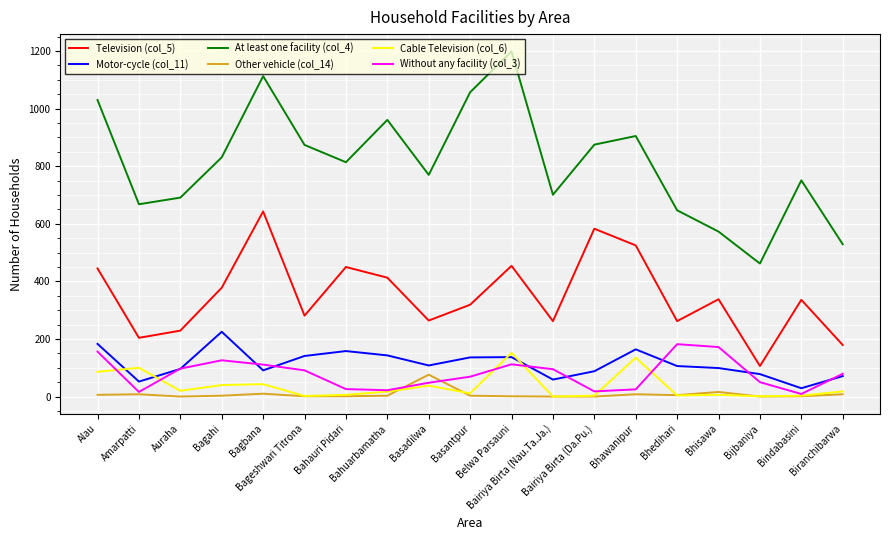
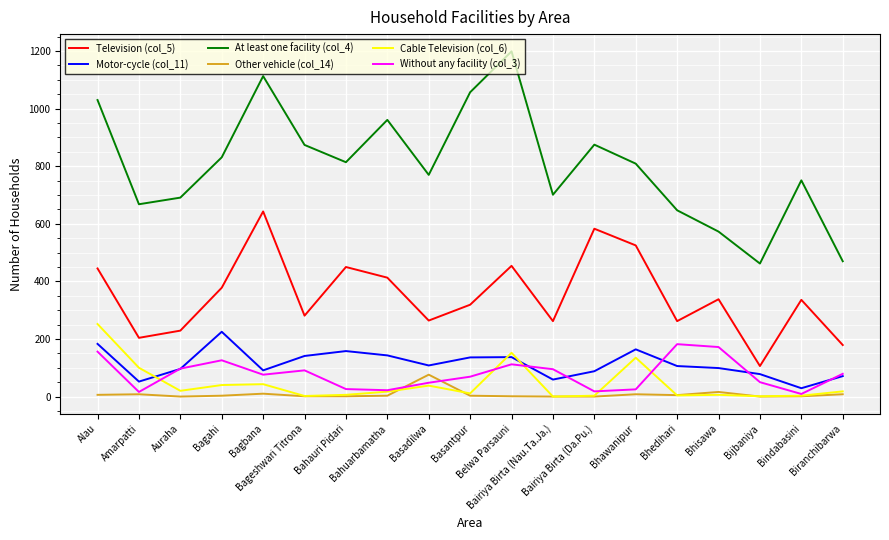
Cable Television (col_6), Alau: 90 -> 250
Without any facility (col_3), Bagbana: 110 -> 80
At least one facility (col_4), Bhawanipur: 910 -> 810
At least one facility (col_4), Biranchibarwa: 530 -> 470
